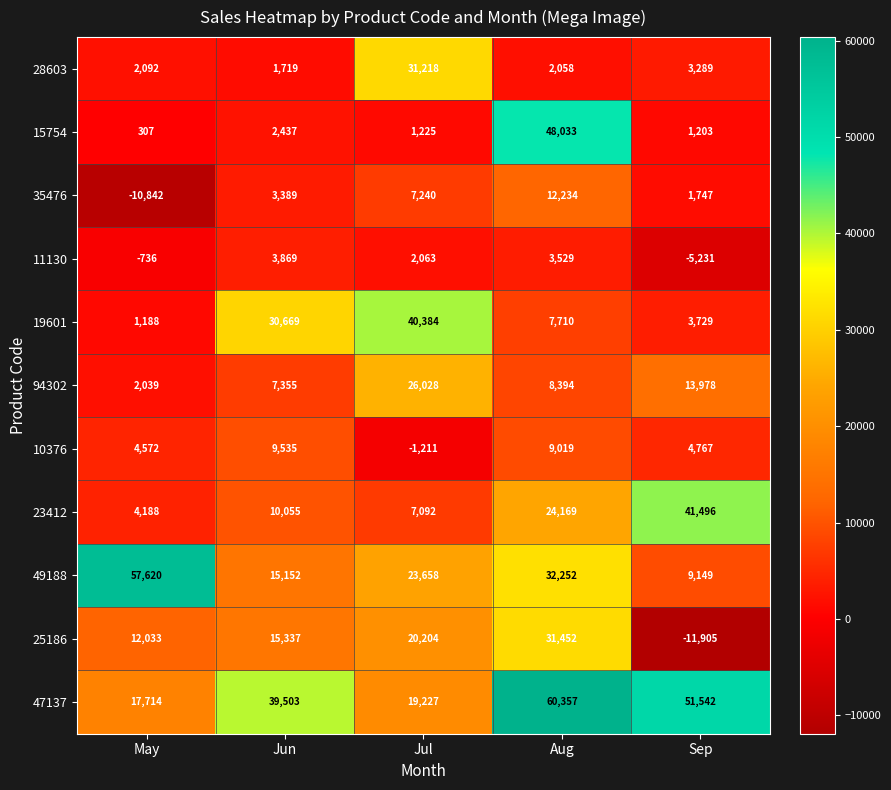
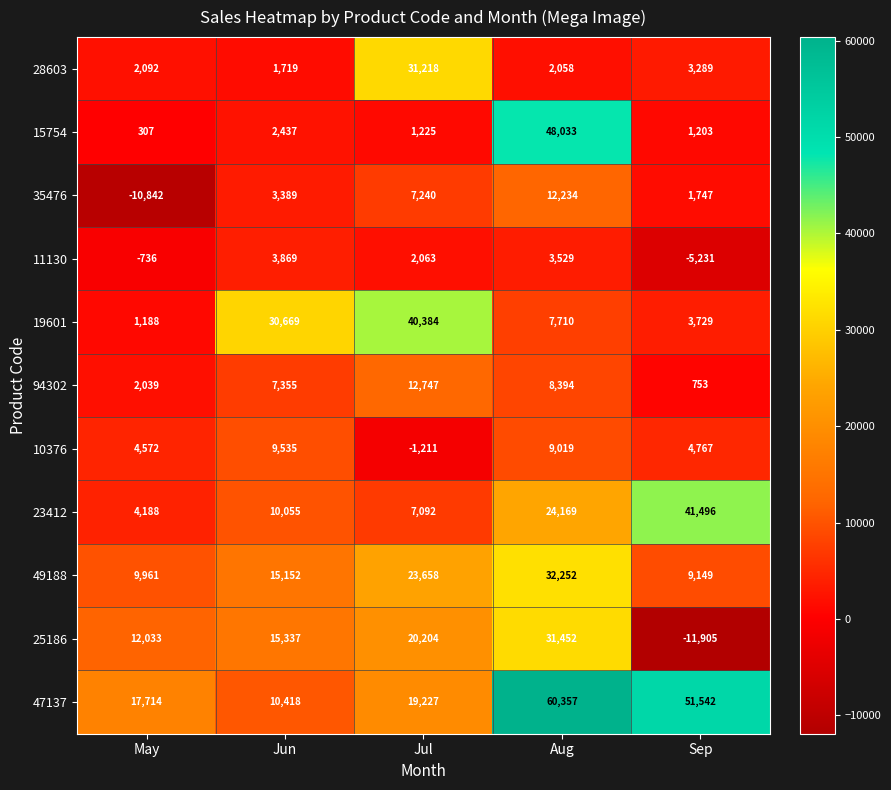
94302, Jul: 26,028 -> 12,747
94302, Sep: 13,978 -> 753
49188, May: 57,620 -> 9,961
47137, Jun: 39,503 -> 10,418
